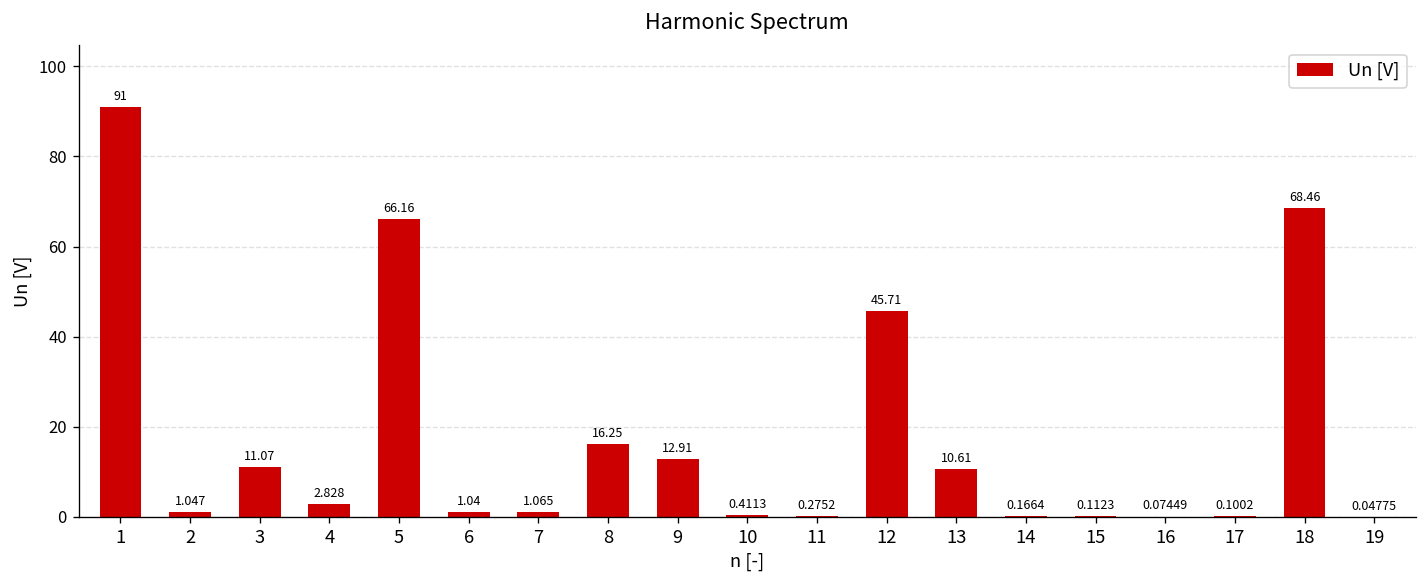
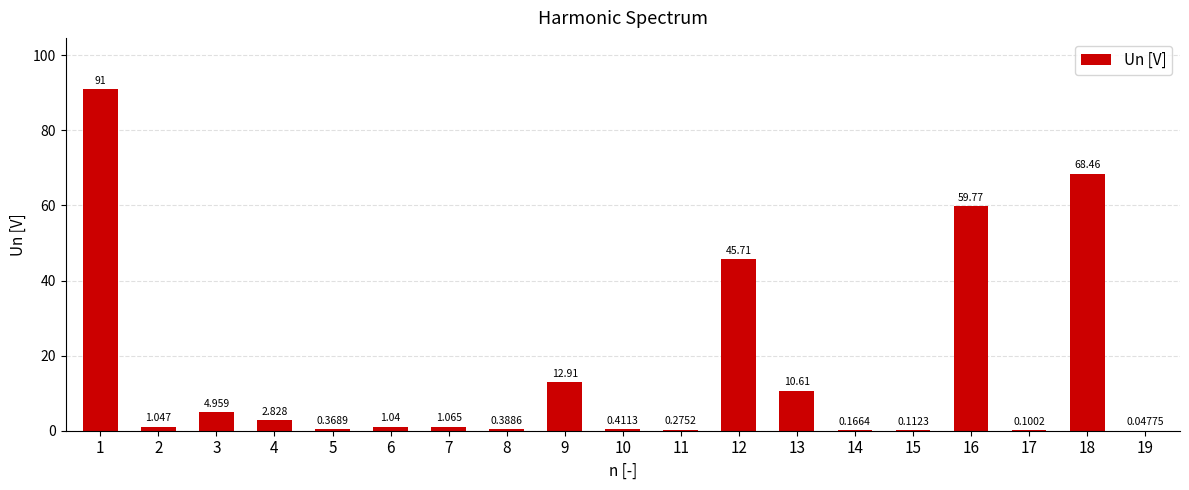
3: 11.07 -> 4.959
5: 66.16 -> 0.3689
8: 16.25 -> 0.3886
16: 0.07449 -> 59.77
